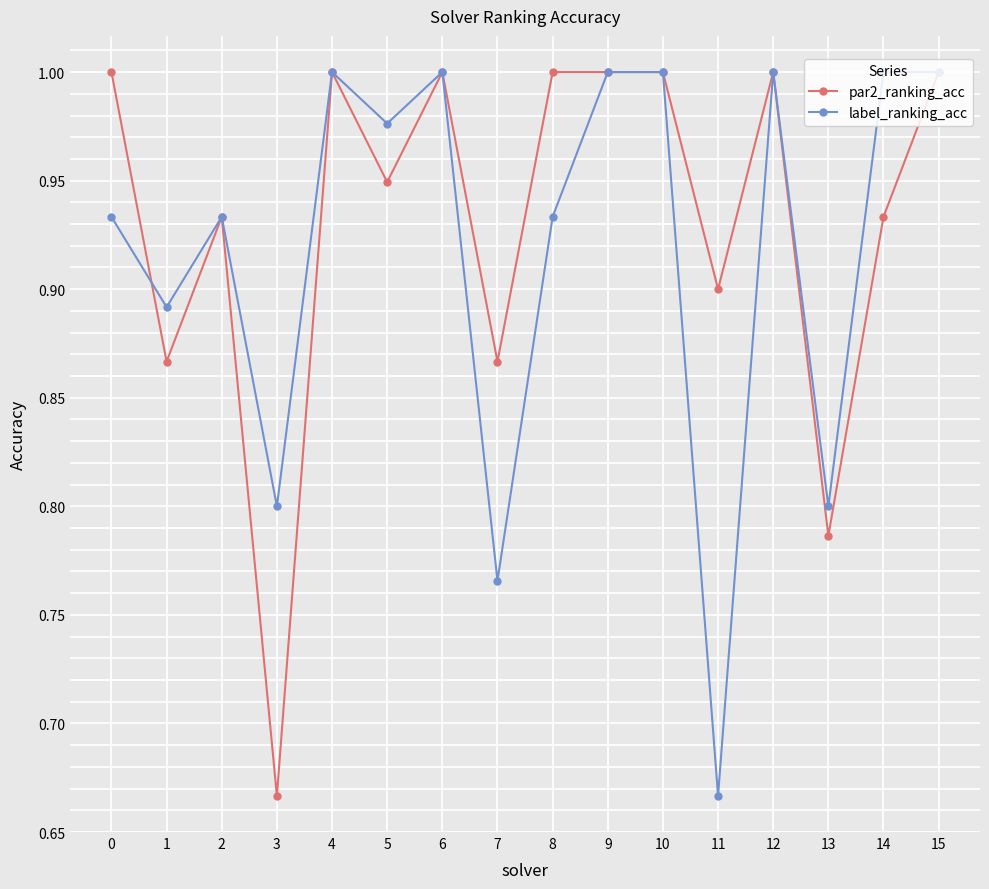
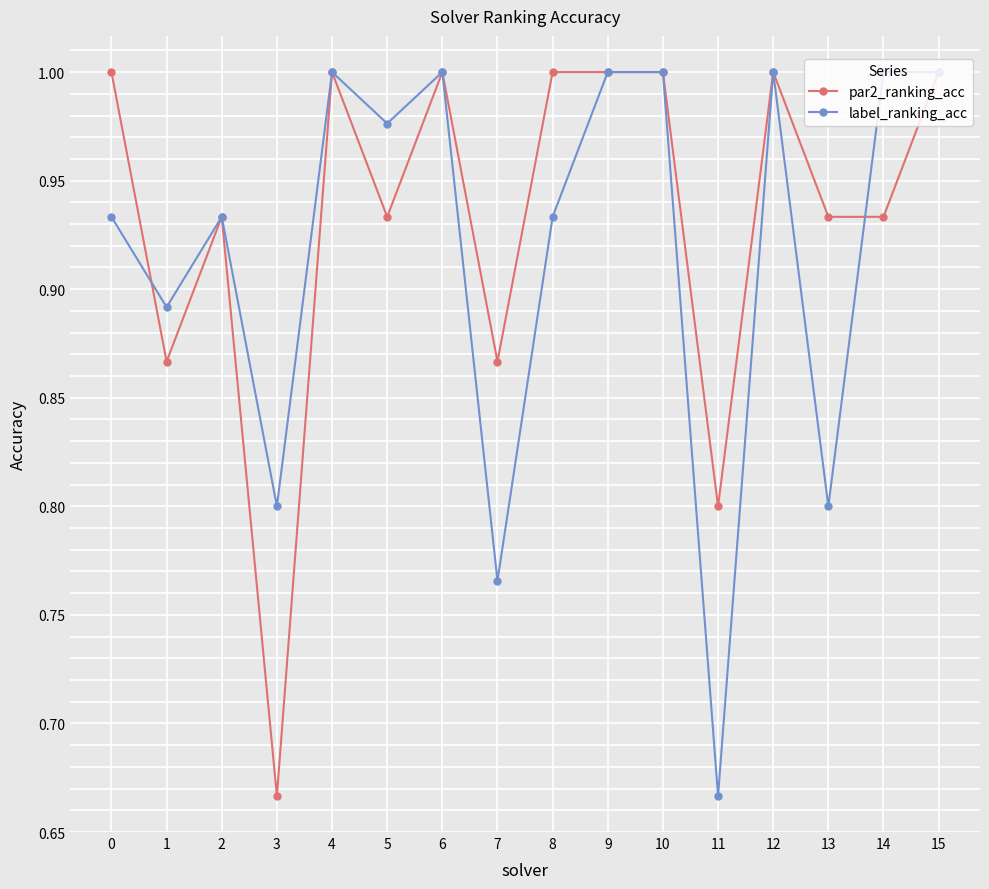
par2_ranking_acc, 5: 0.949 -> 0.933
par2_ranking_acc, 11: 0.9 -> 0.8
par2_ranking_acc, 13: 0.786 -> 0.933
